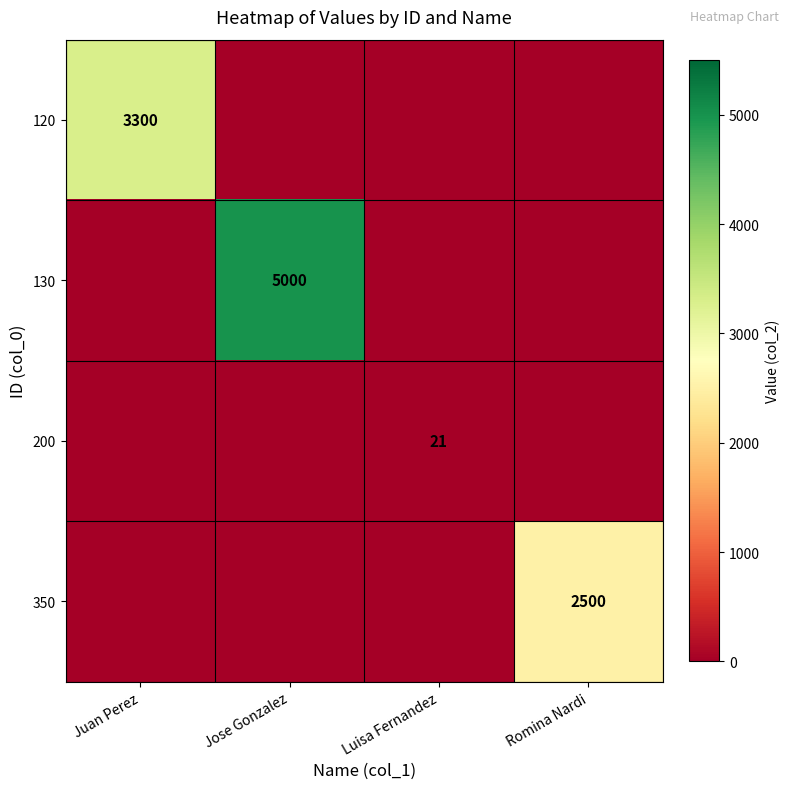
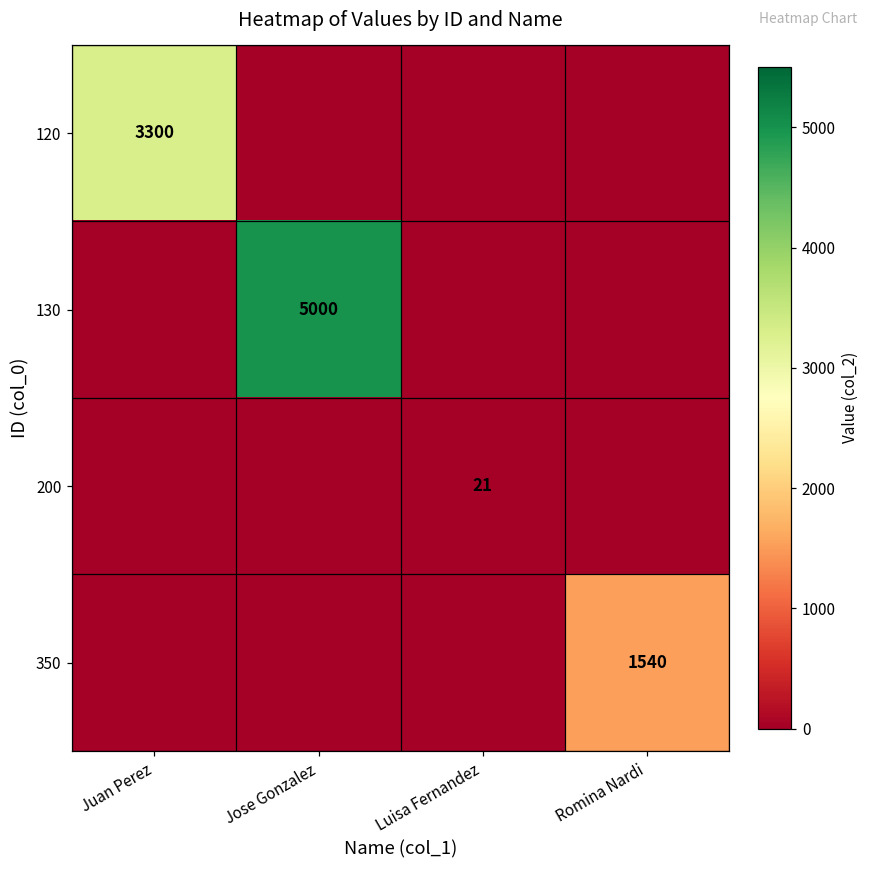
350, Romina Nardi: 2500 -> 1540
